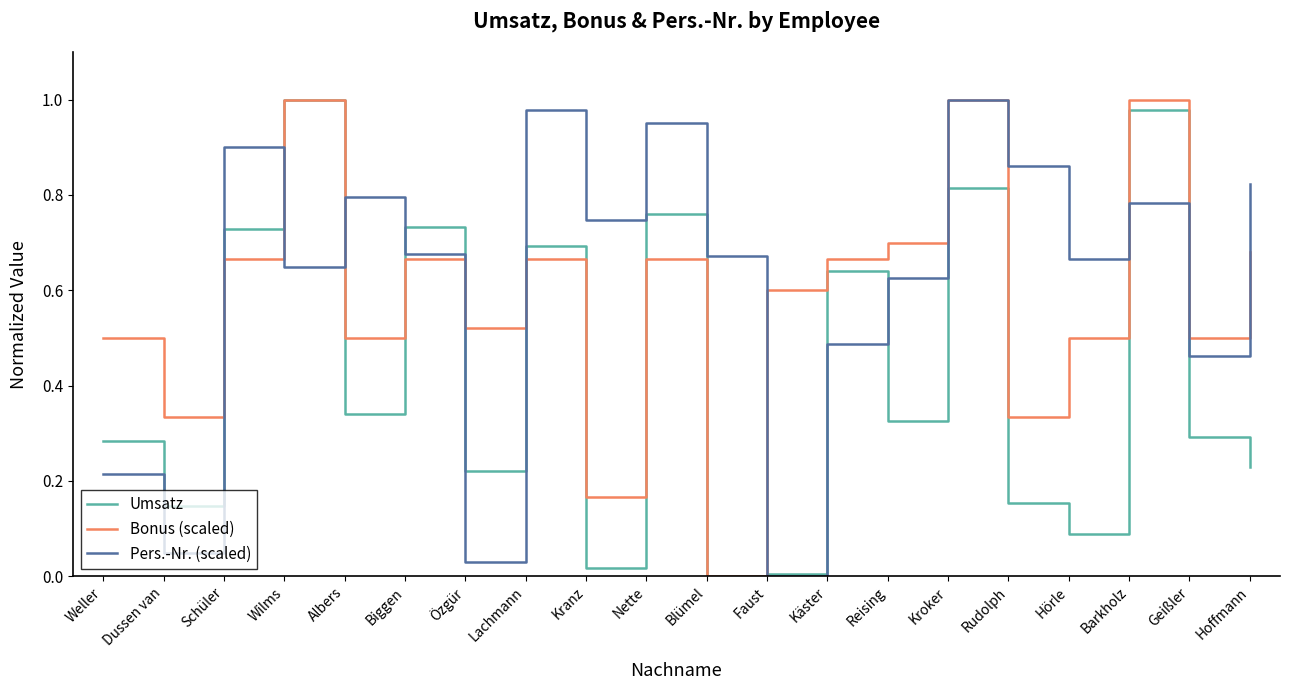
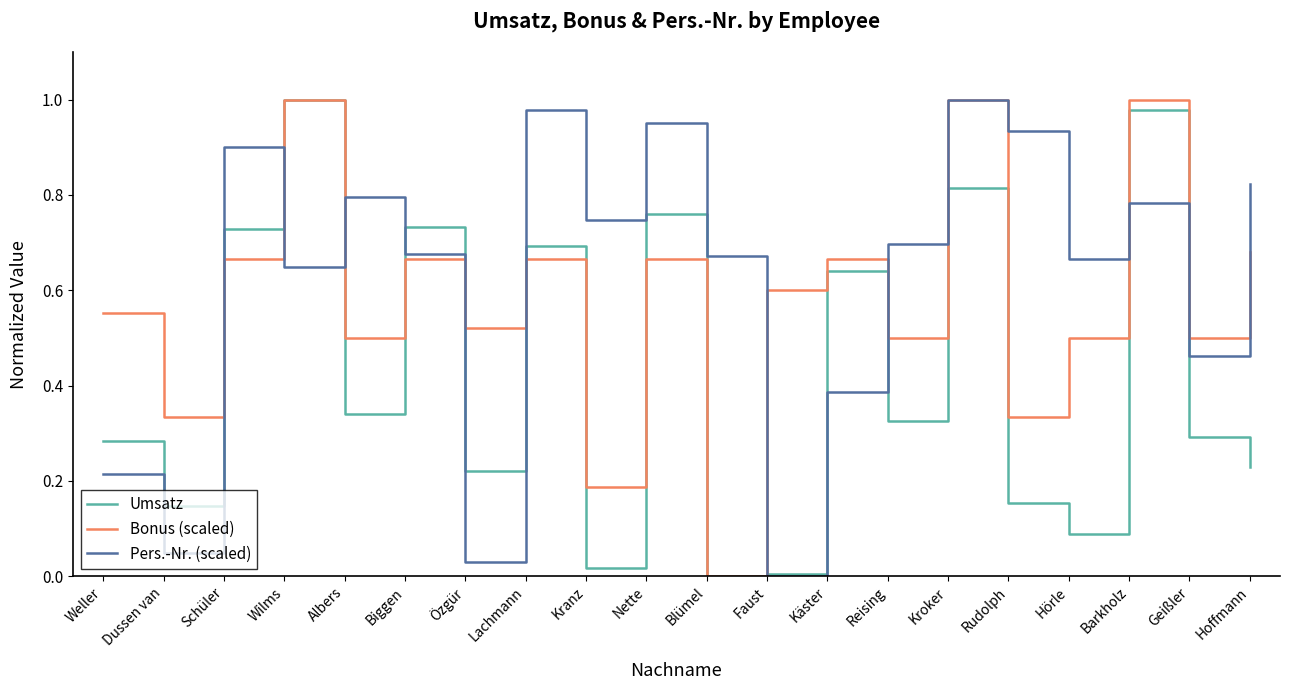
Bonus (scaled), Weller: 0.50 -> 0.55
Bonus (scaled), Kranz: 0.17 -> 0.19
Pers.-Nr. (scaled), Käster: 0.49 -> 0.39
Bonus (scaled), Reising: 0.70 -> 0.50
Pers.-Nr. (scaled), Reising: 0.63 -> 0.70
Pers.-Nr. (scaled), Rudolph: 0.86 -> 0.93
